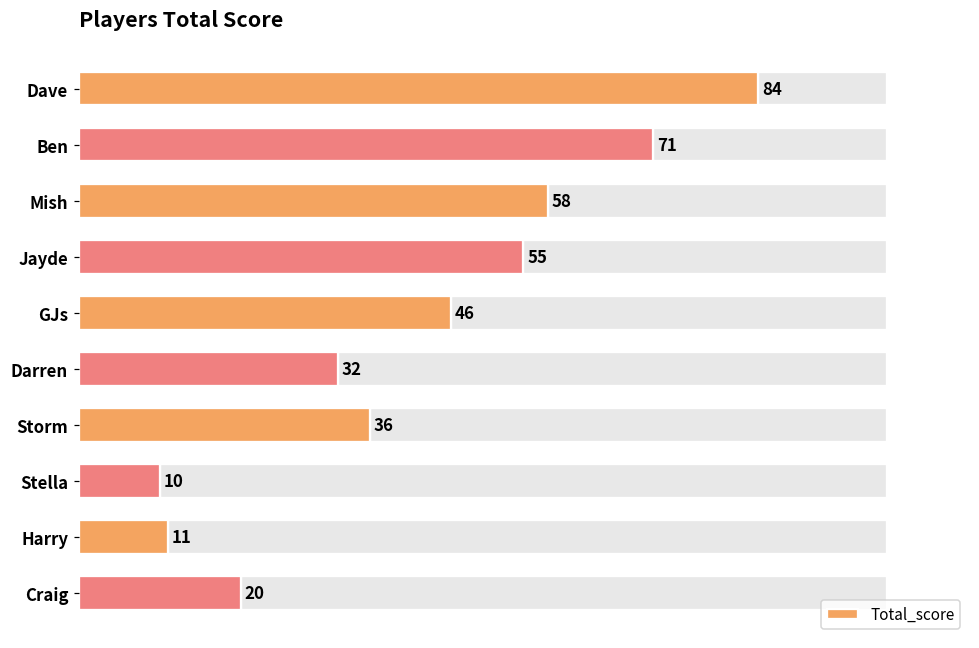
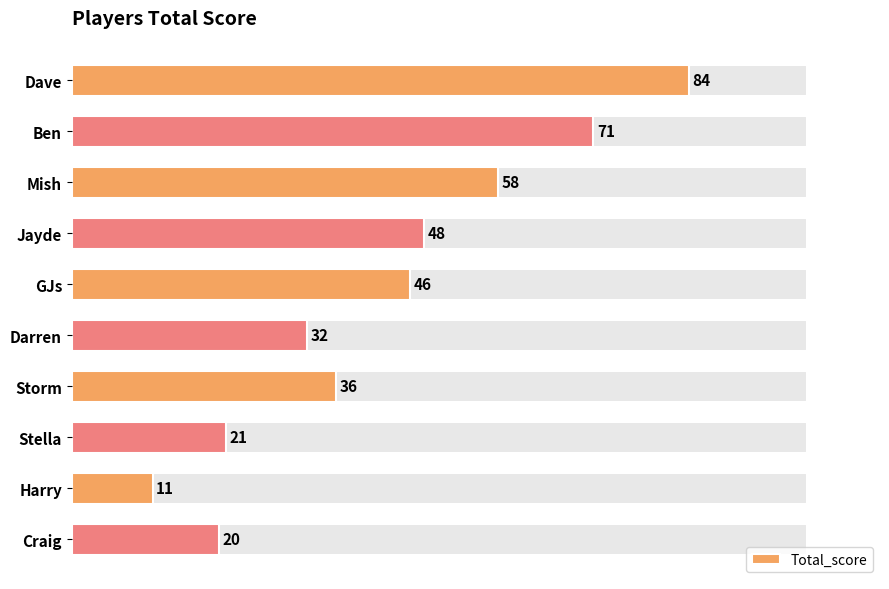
Jayde: 55 -> 48
Stella: 10 -> 21
